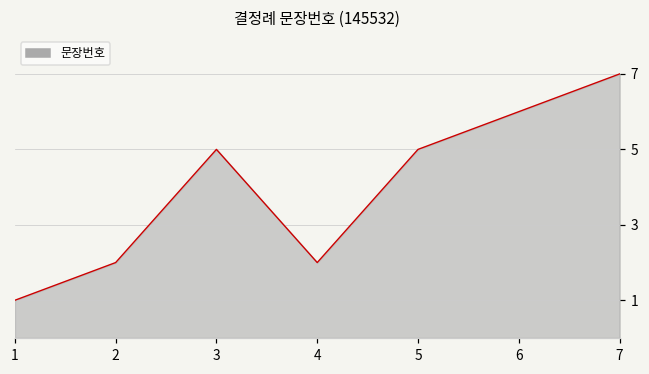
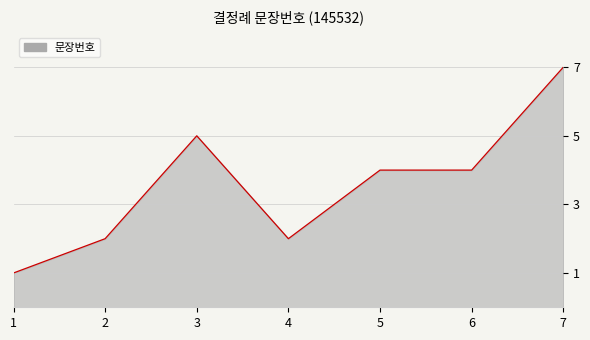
5: 5 -> 4
6: 6 -> 4
